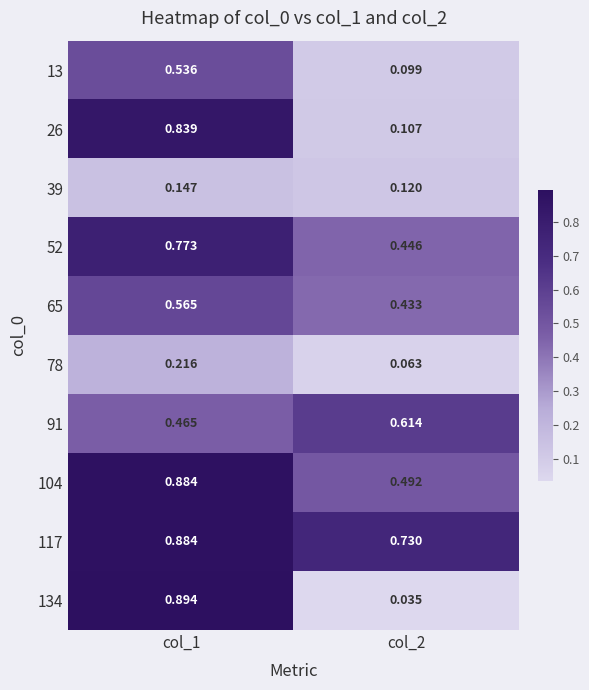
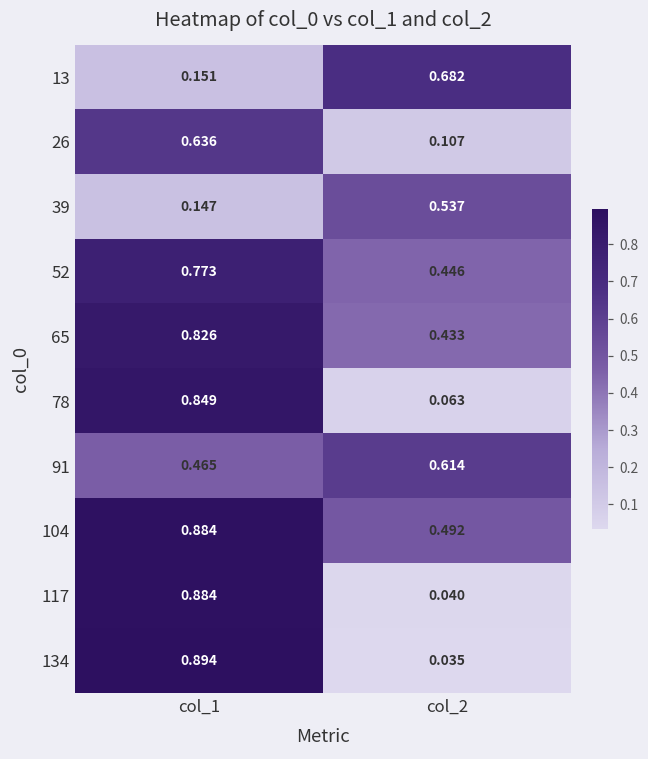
13, col_1: 0.536 -> 0.151
13, col_2: 0.099 -> 0.682
26, col_1: 0.839 -> 0.636
39, col_2: 0.120 -> 0.537
65, col_1: 0.565 -> 0.826
78, col_1: 0.216 -> 0.849
117, col_2: 0.730 -> 0.040
